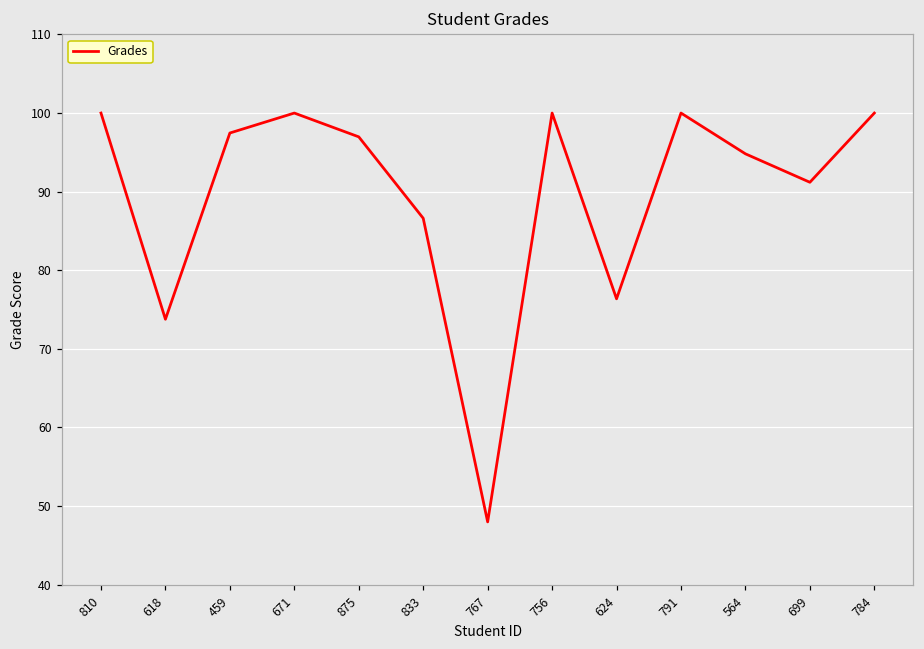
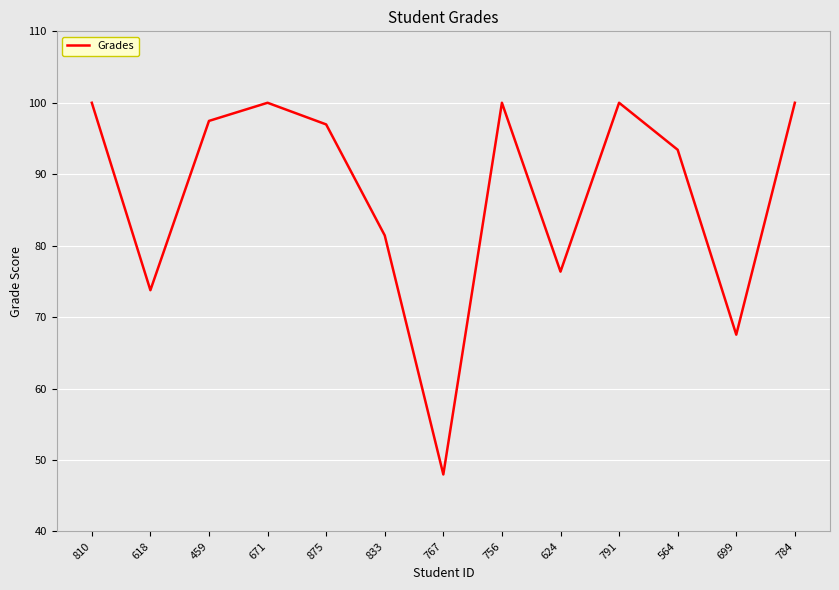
833: 87 -> 81
564: 95 -> 93
699: 91 -> 68
